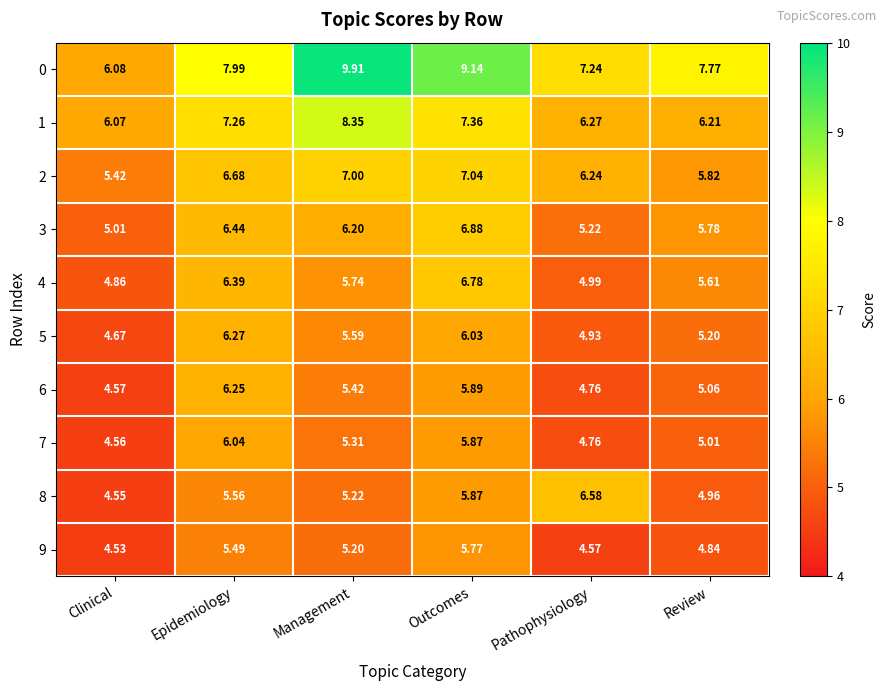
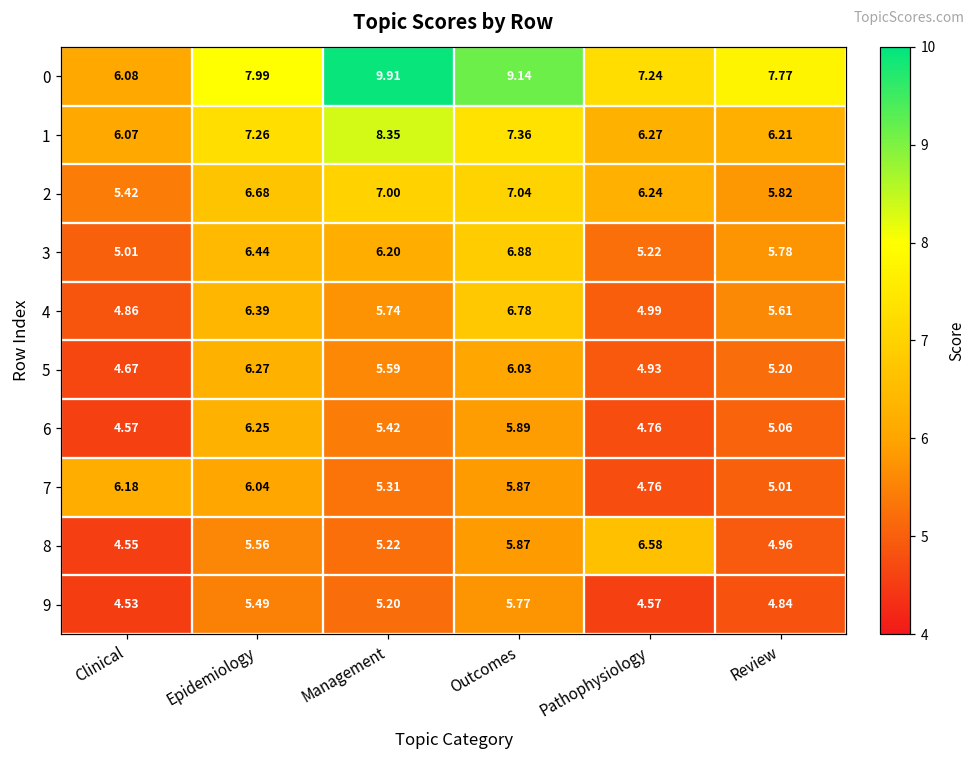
7, Clinical: 4.56 -> 6.18
